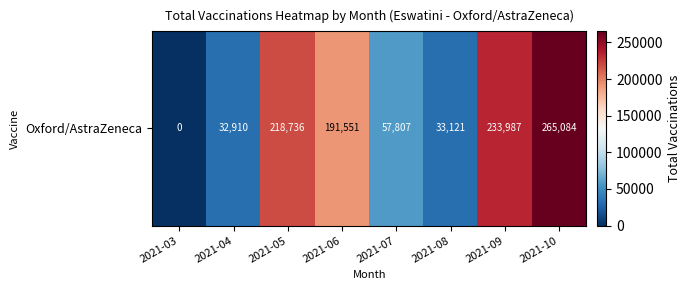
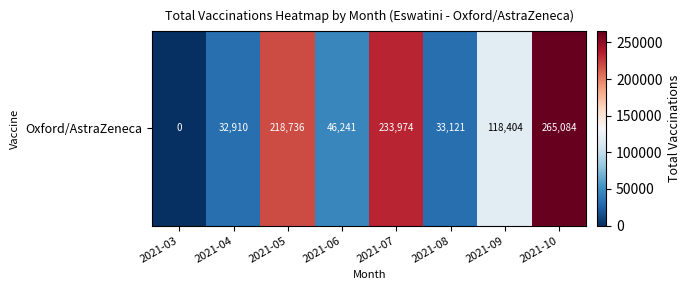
Oxford/AstraZeneca, 2021-06: 191,551 -> 46,241
Oxford/AstraZeneca, 2021-07: 57,807 -> 233,974
Oxford/AstraZeneca, 2021-09: 233,987 -> 118,404
